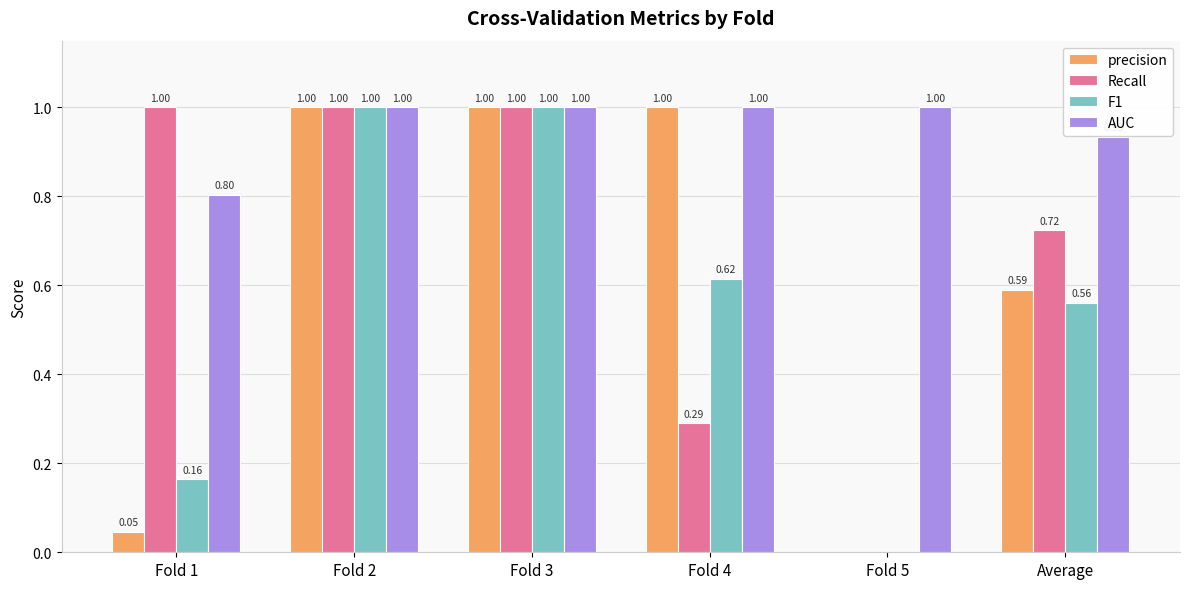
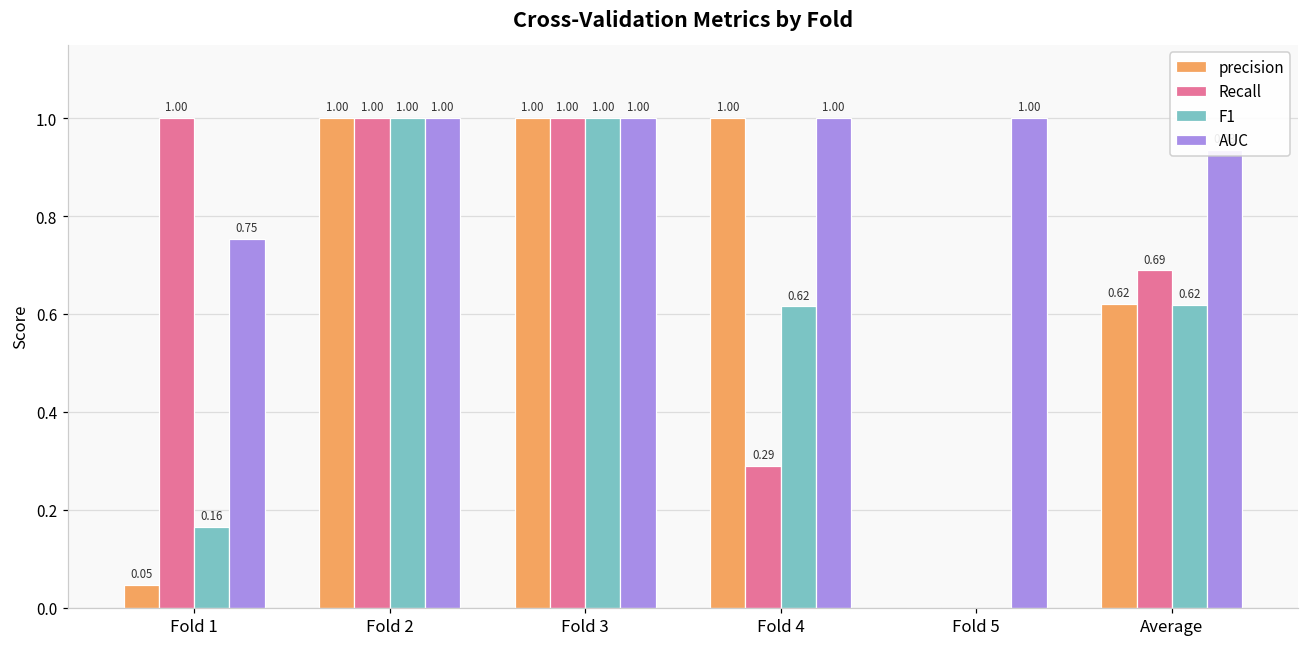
AUC, Fold 1: 0.80 -> 0.75
precision, Average: 0.59 -> 0.62
Recall, Average: 0.72 -> 0.69
F1, Average: 0.56 -> 0.62
